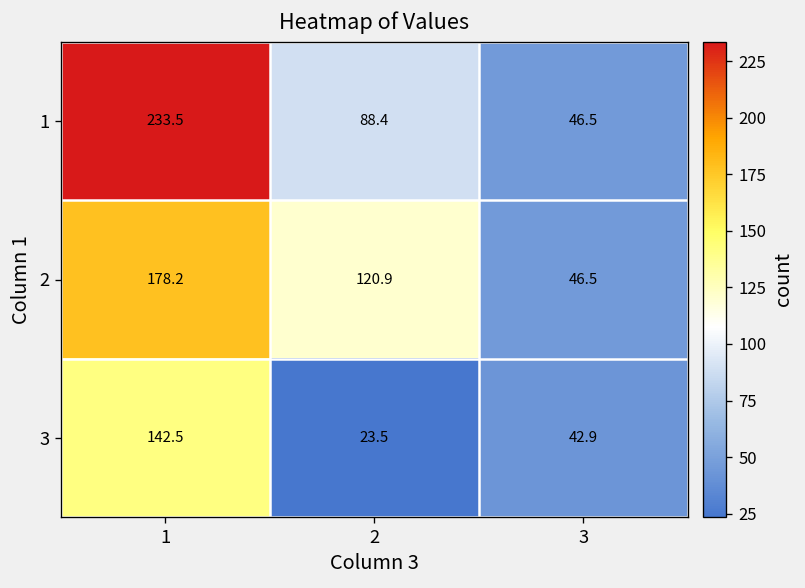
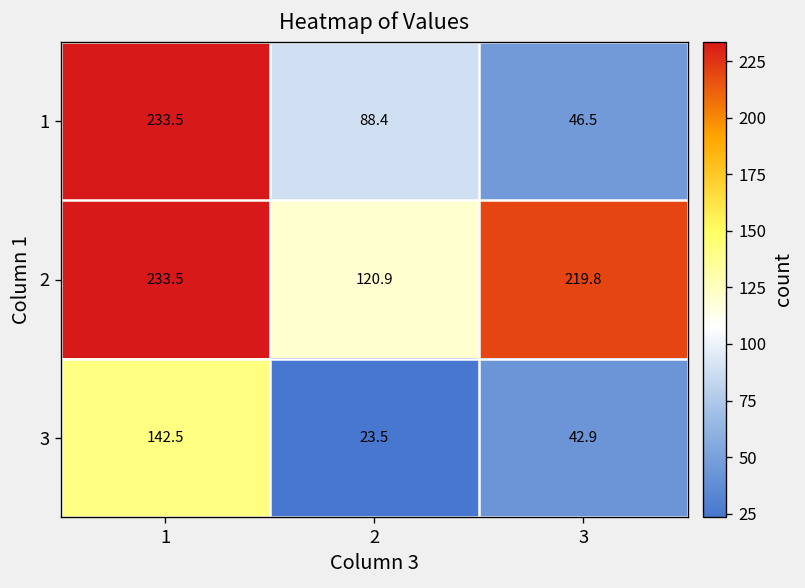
2, 1: 178.2 -> 233.5
2, 3: 46.5 -> 219.8
